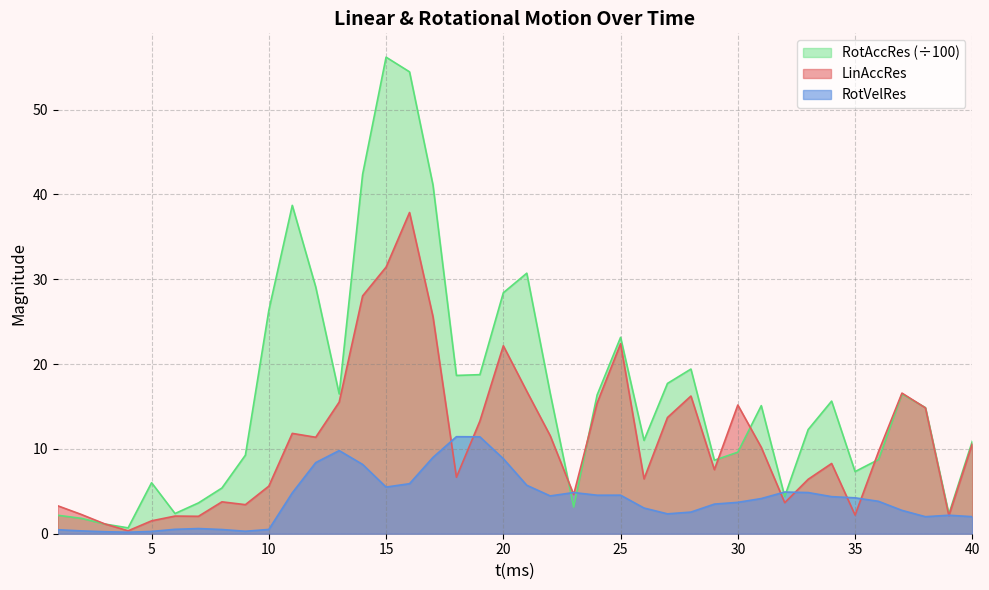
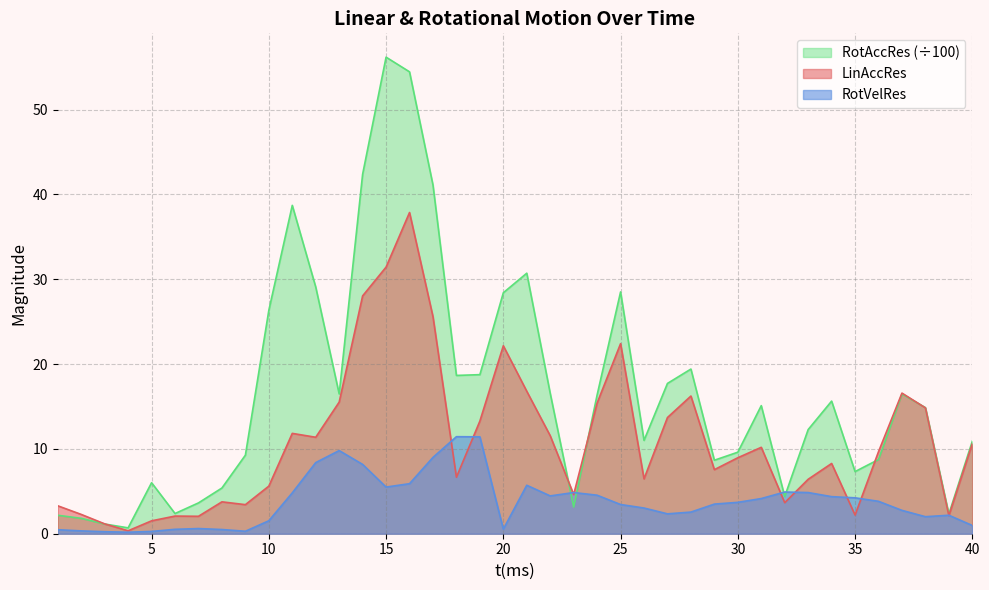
RotVelRes, 10: 1 -> 2
RotVelRes, 20: 9 -> 1
RotAccRes (÷100), 25: 23 -> 29
RotVelRes, 25: 5 -> 3
LinAccRes, 30: 15 -> 9
RotVelRes, 40: 2 -> 1
